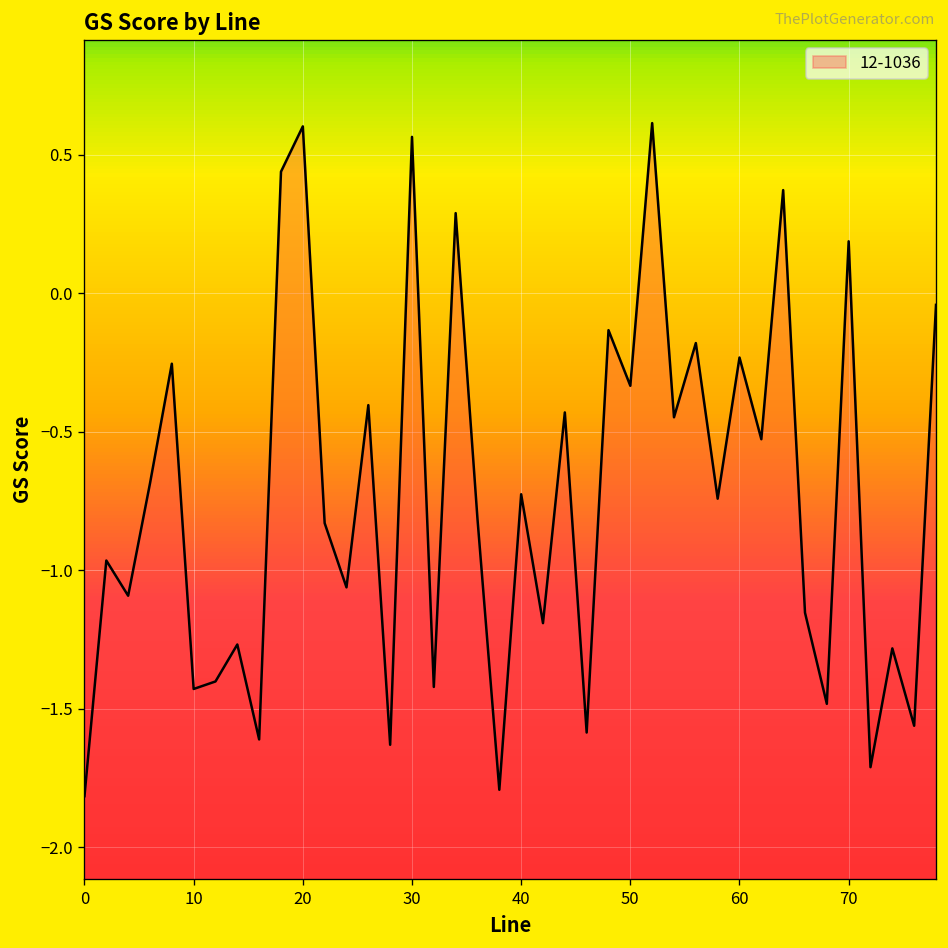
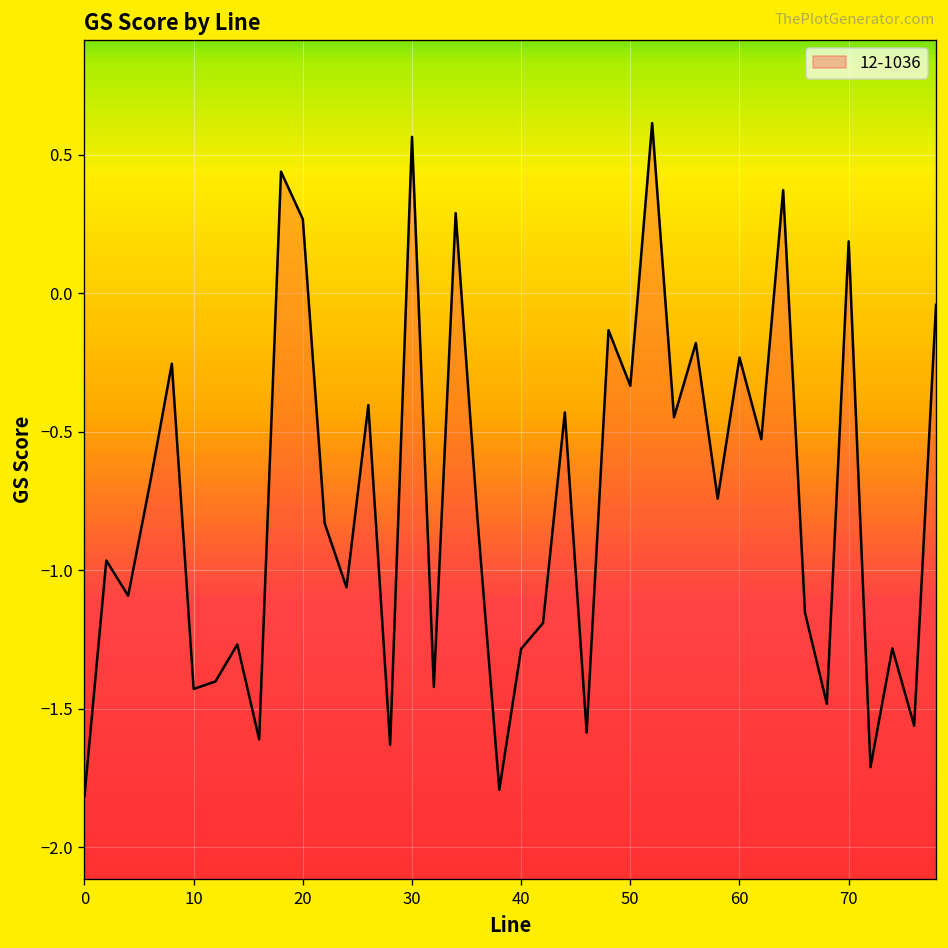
20: 0.60 -> 0.27
40: -0.73 -> -1.28
